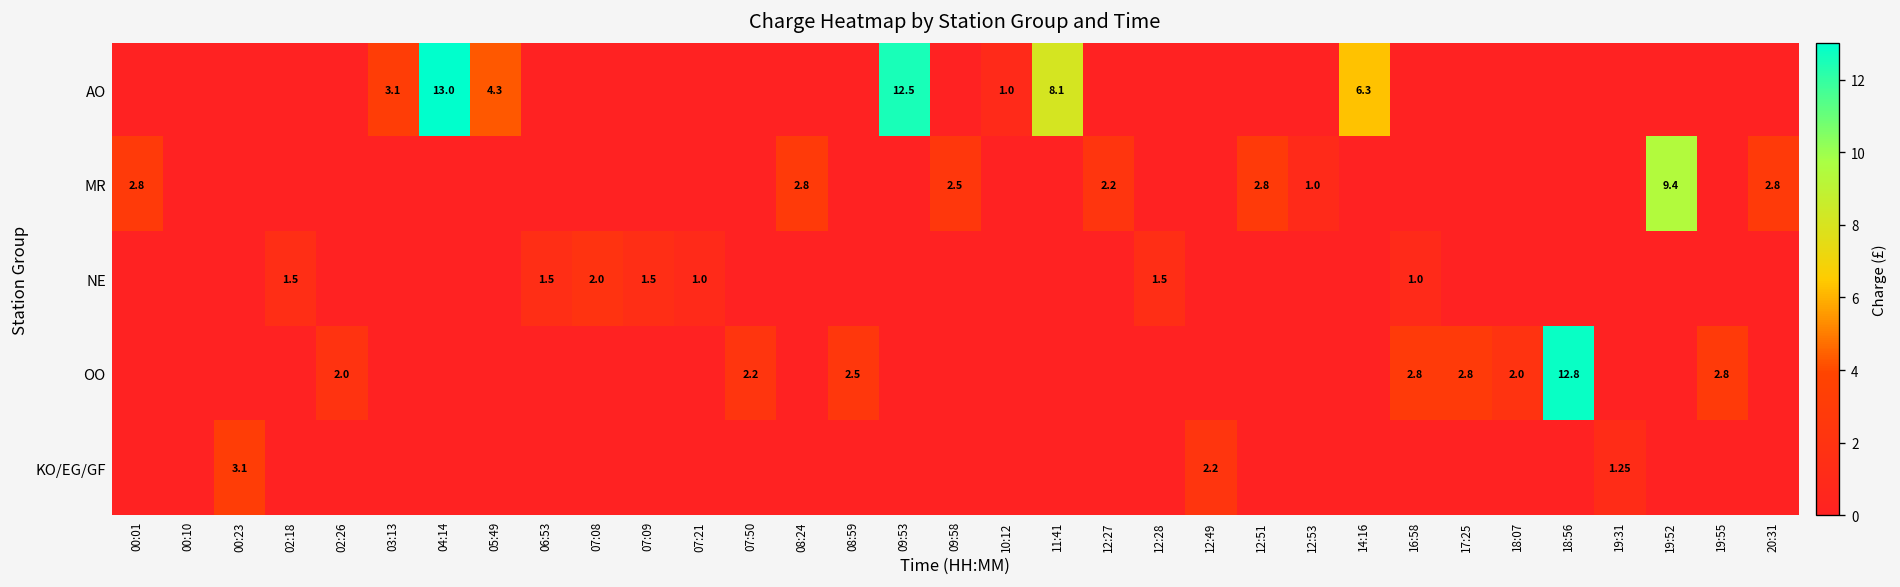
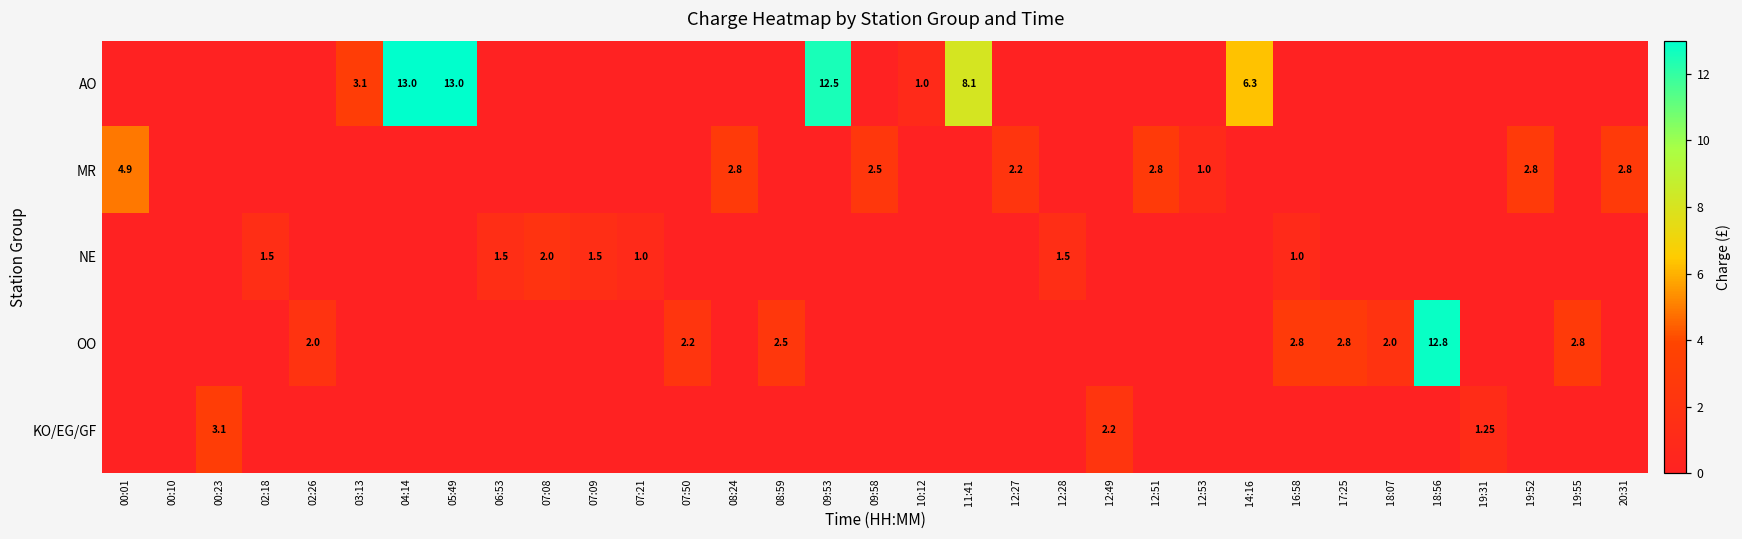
AO, 05:49: 4.3 -> 13.0
MR, 00:01: 2.8 -> 4.9
MR, 19:52: 9.4 -> 2.8
